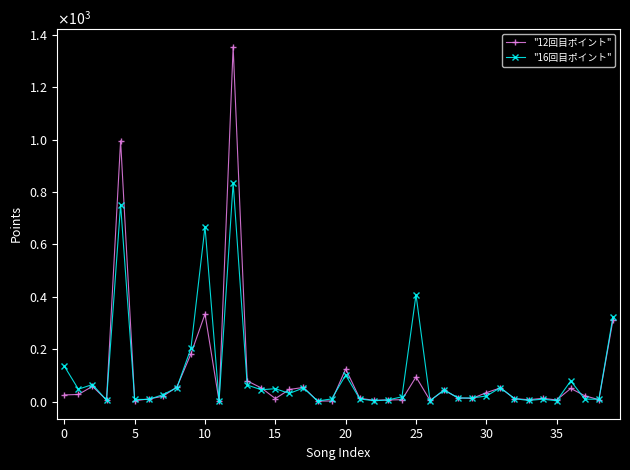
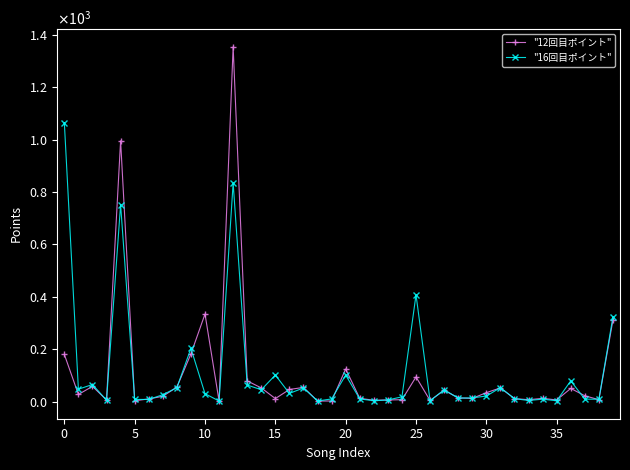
"12回目ポイント", 0: 30 -> 180
"16回目ポイント", 0: 140 -> 1070
"16回目ポイント", 10: 670 -> 30
"16回目ポイント", 15: 50 -> 100
